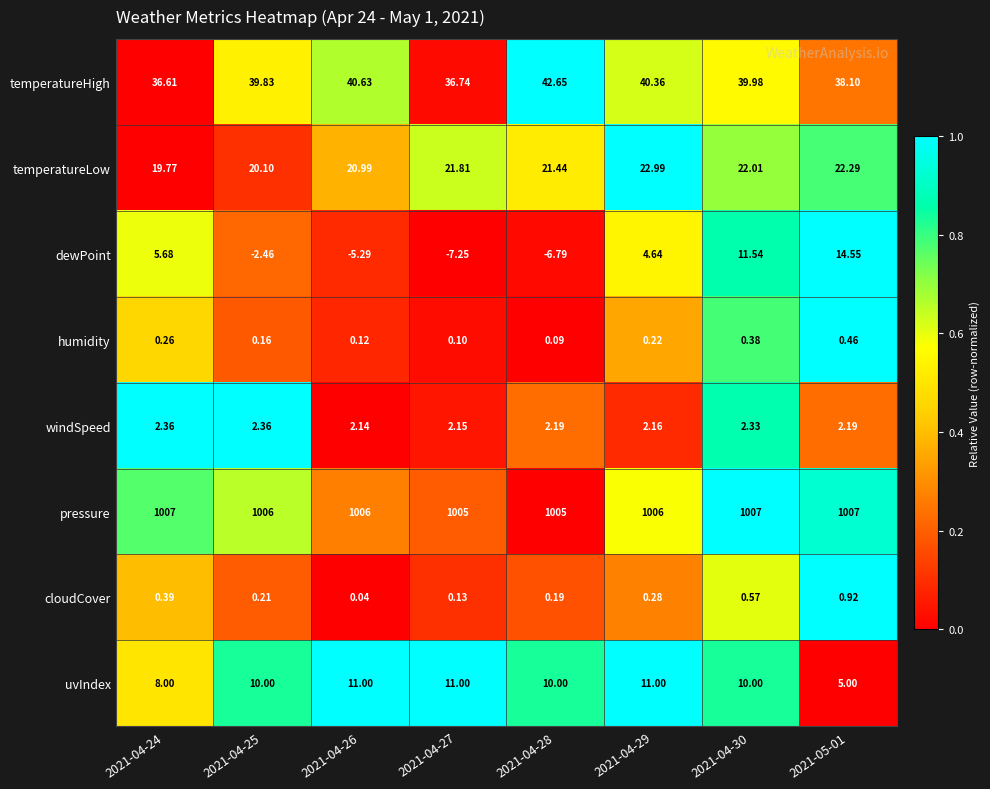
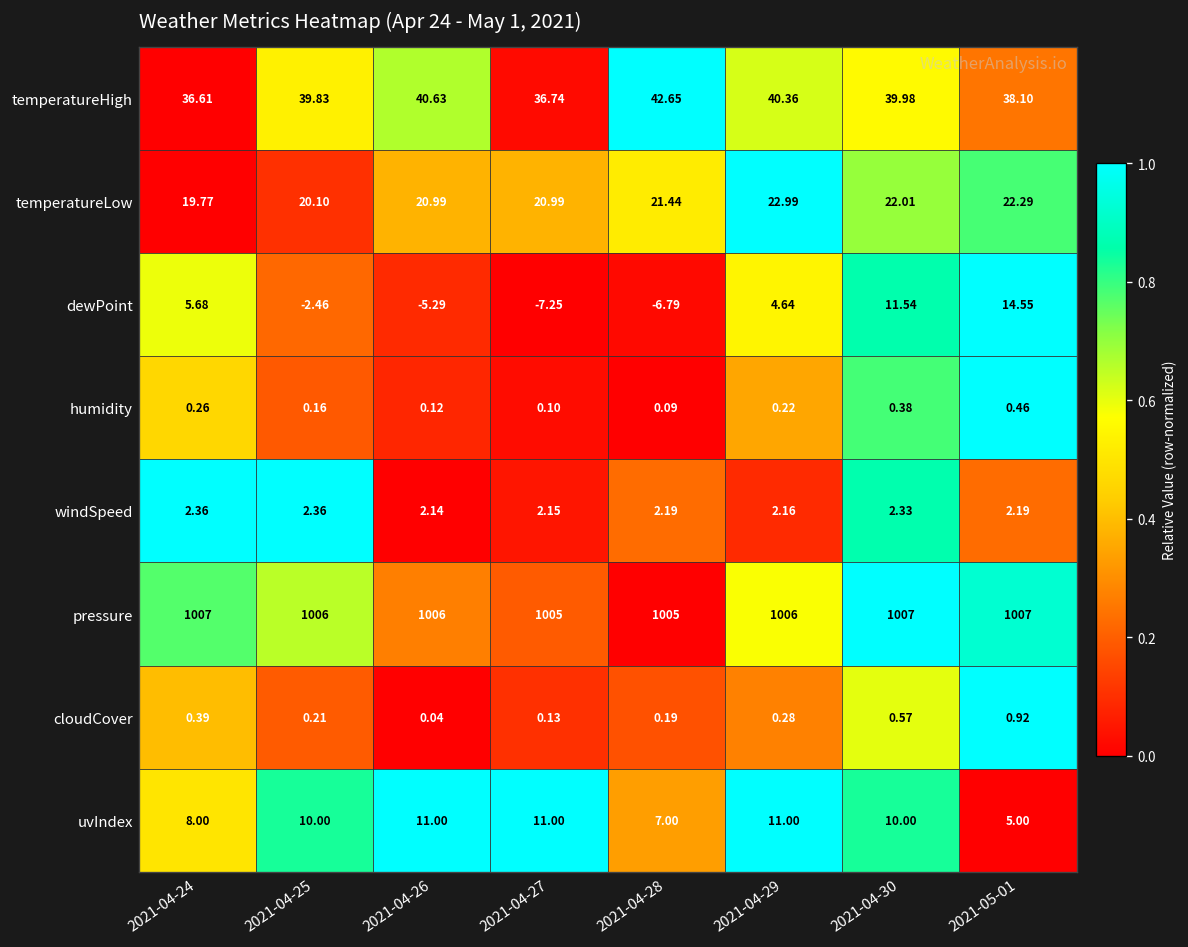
temperatureLow, 2021-04-27: 21.81 -> 20.99
uvIndex, 2021-04-28: 10.00 -> 7.00
